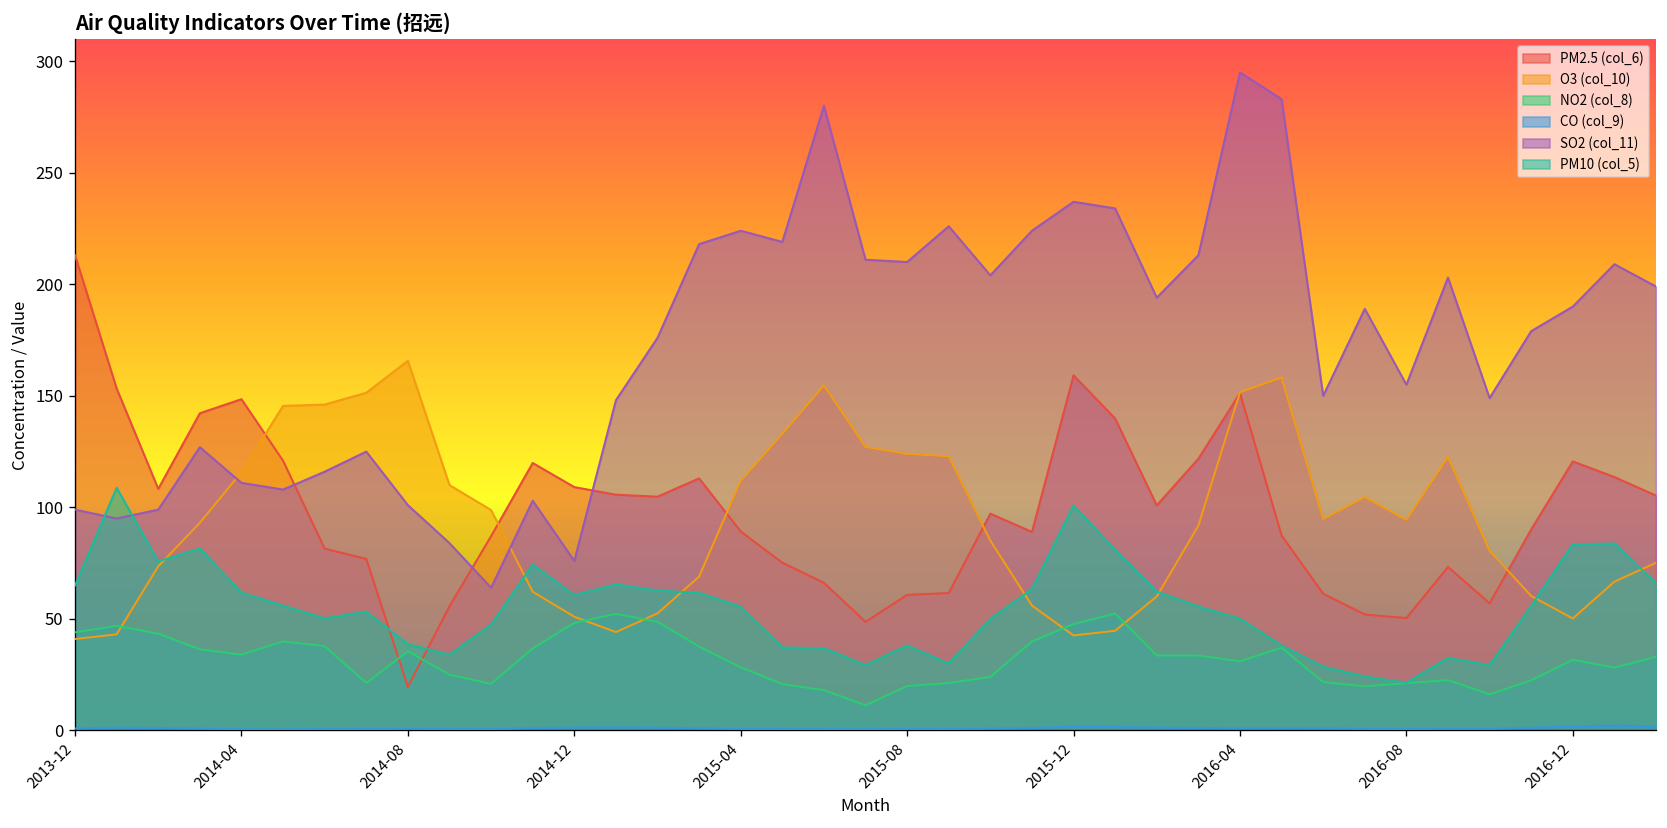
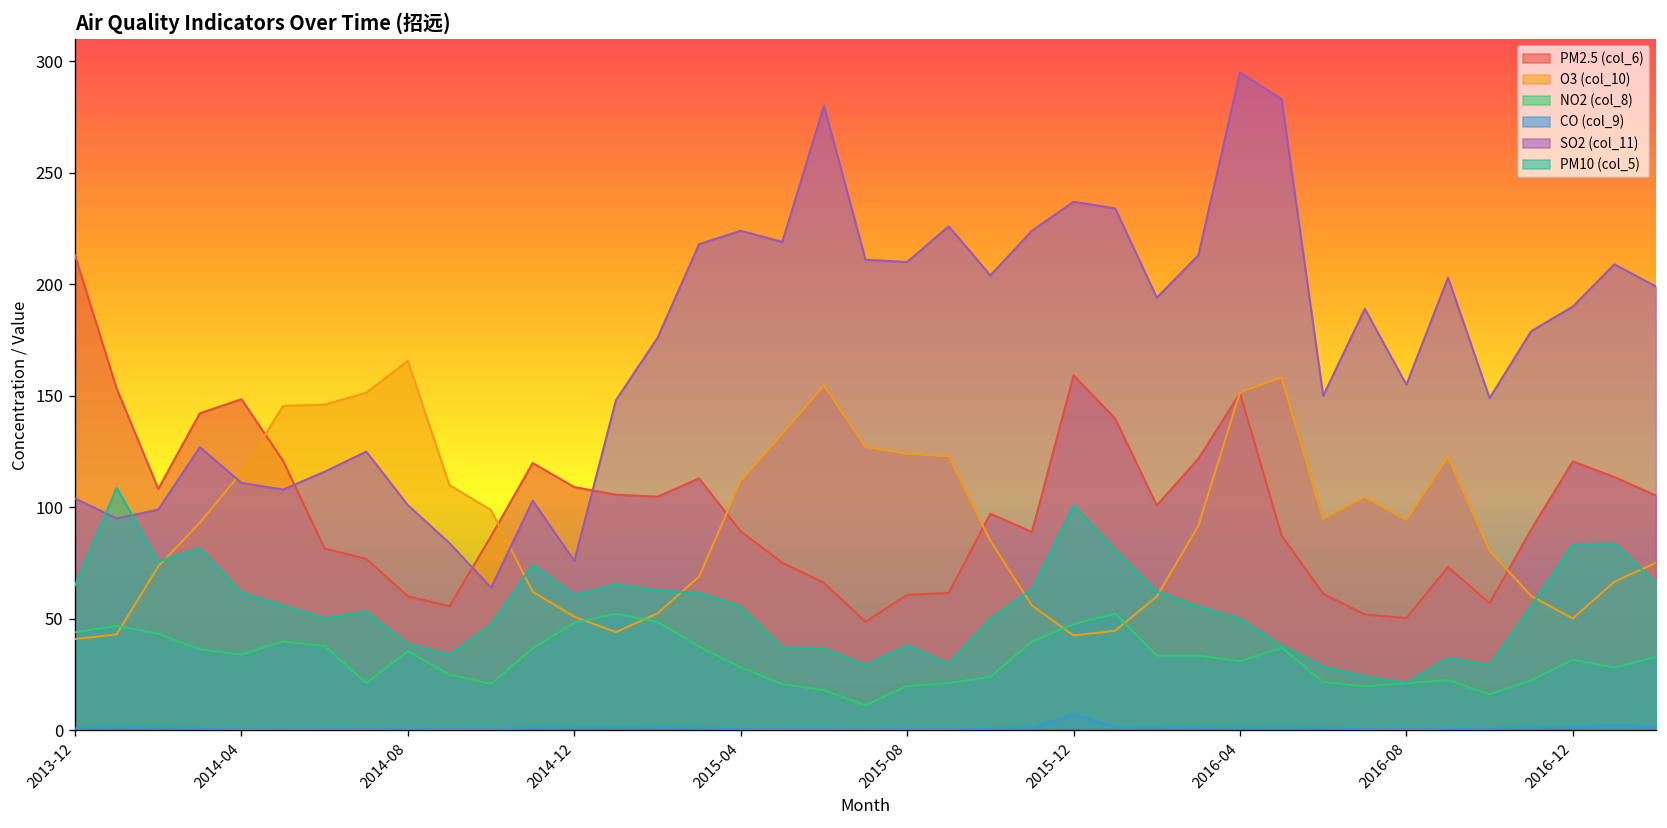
SO2 (col_11), 2013-12: 99 -> 104
PM2.5 (col_6), 2014-08: 20 -> 60
CO (col_9), 2015-12: 2 -> 7
